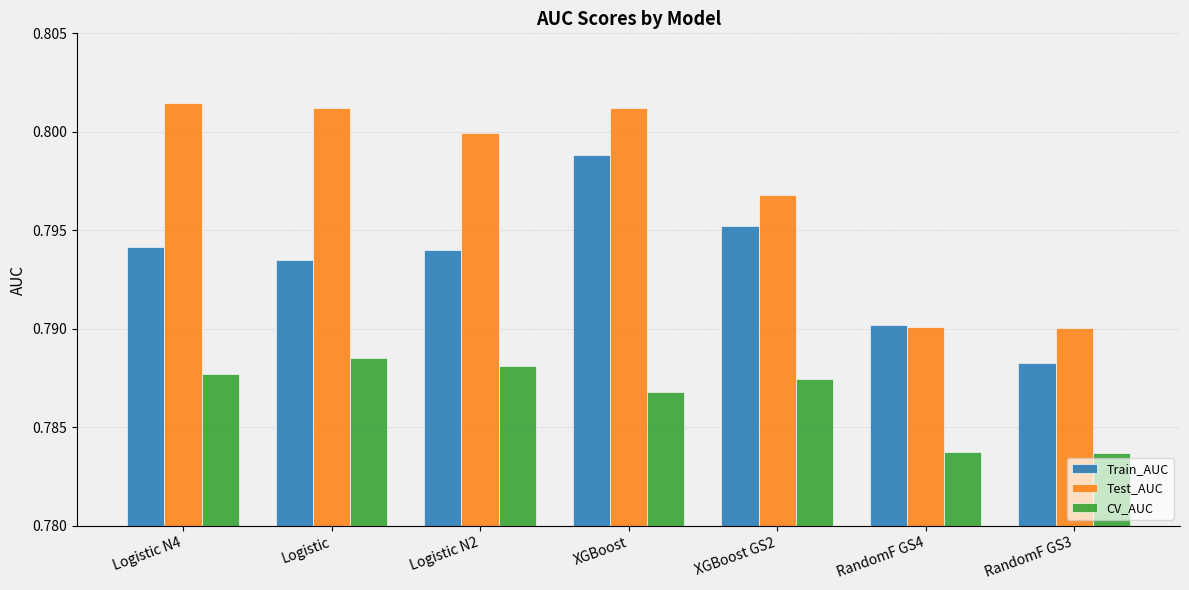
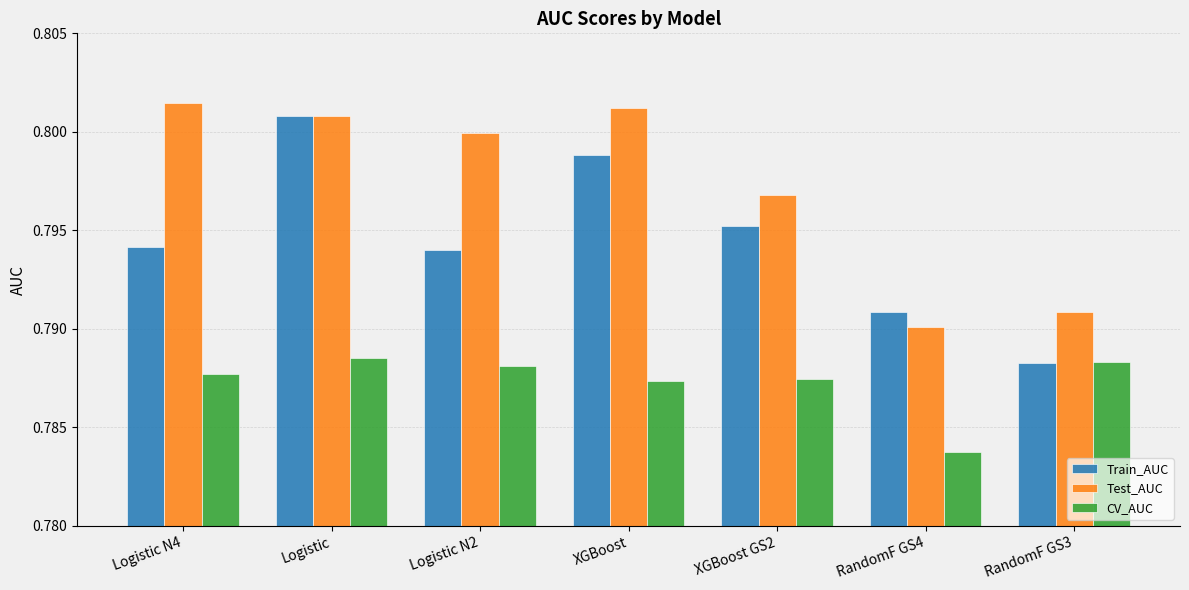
Train_AUC, Logistic: 0.7935 -> 0.8008
Test_AUC, Logistic: 0.8012 -> 0.8008
CV_AUC, XGBoost: 0.7868 -> 0.7874
Train_AUC, RandomF GS4: 0.7902 -> 0.7908
Test_AUC, RandomF GS3: 0.7900 -> 0.7909
CV_AUC, RandomF GS3: 0.7837 -> 0.7883
